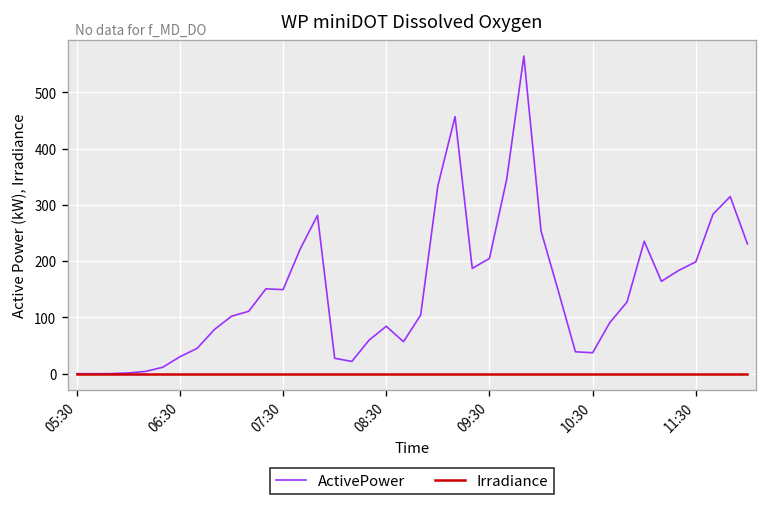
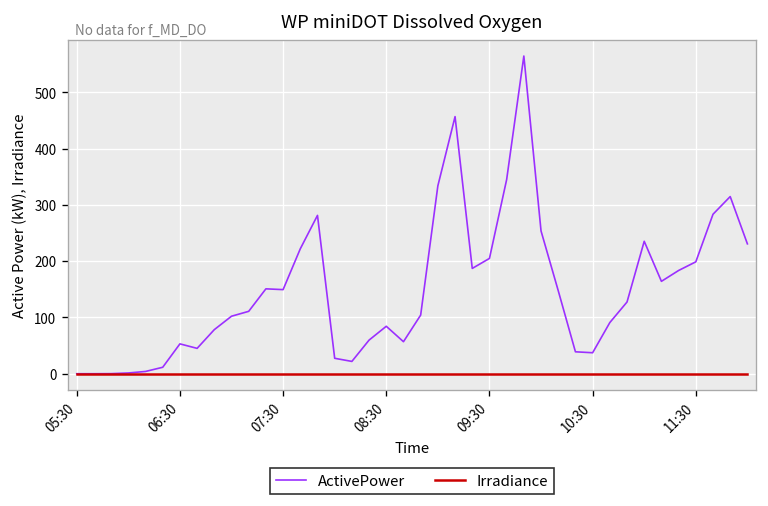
ActivePower, 06:30: 30 -> 50
